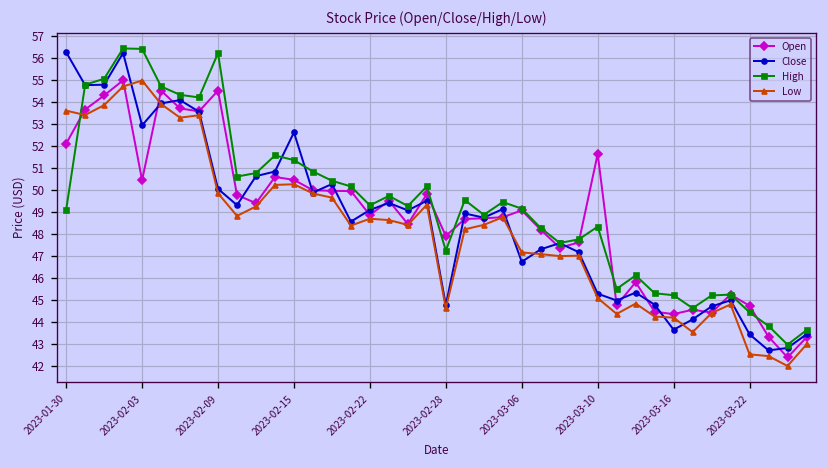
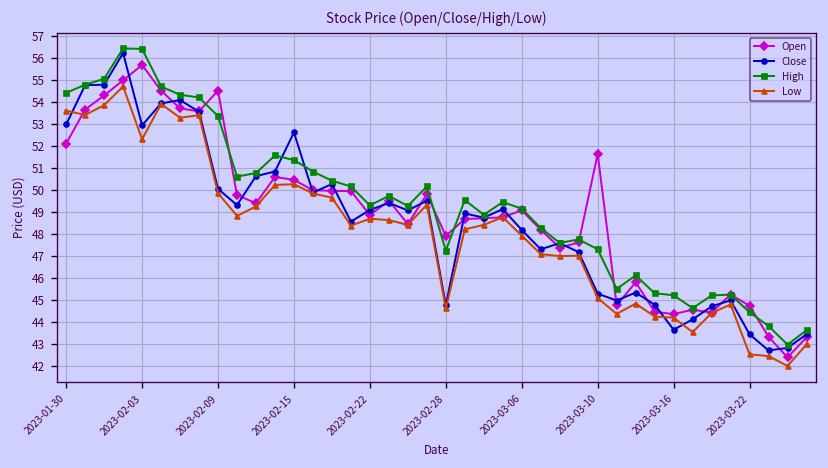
Close, 2023-01-30: 56.3 -> 53.0
High, 2023-01-30: 49.1 -> 54.4
Open, 2023-02-03: 50.4 -> 55.7
Low, 2023-02-03: 55.0 -> 52.3
High, 2023-02-09: 56.2 -> 53.4
Close, 2023-03-06: 46.7 -> 48.2
Low, 2023-03-06: 47.2 -> 47.9
High, 2023-03-10: 48.3 -> 47.3
